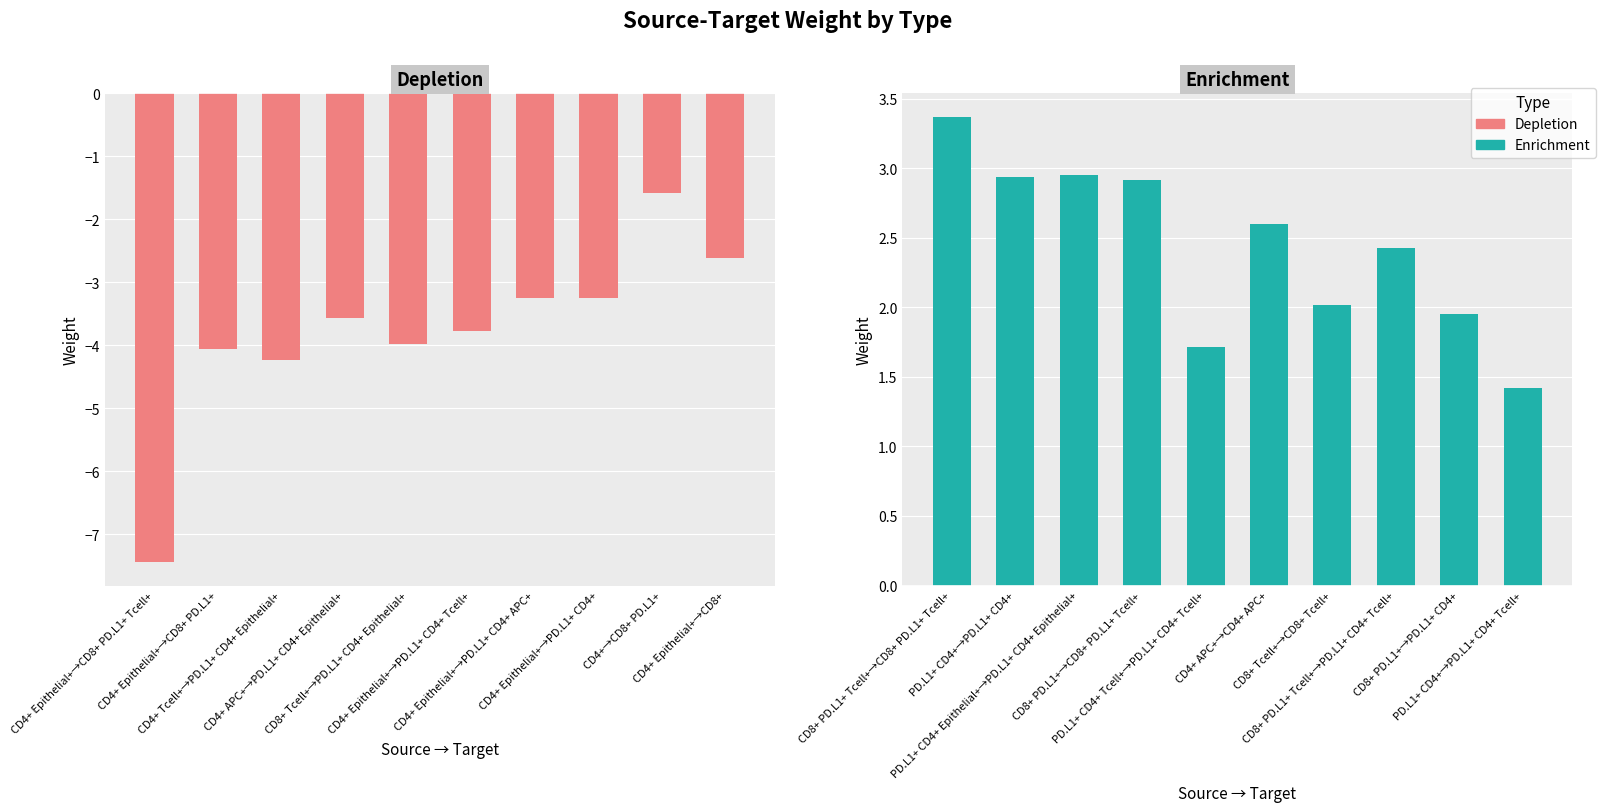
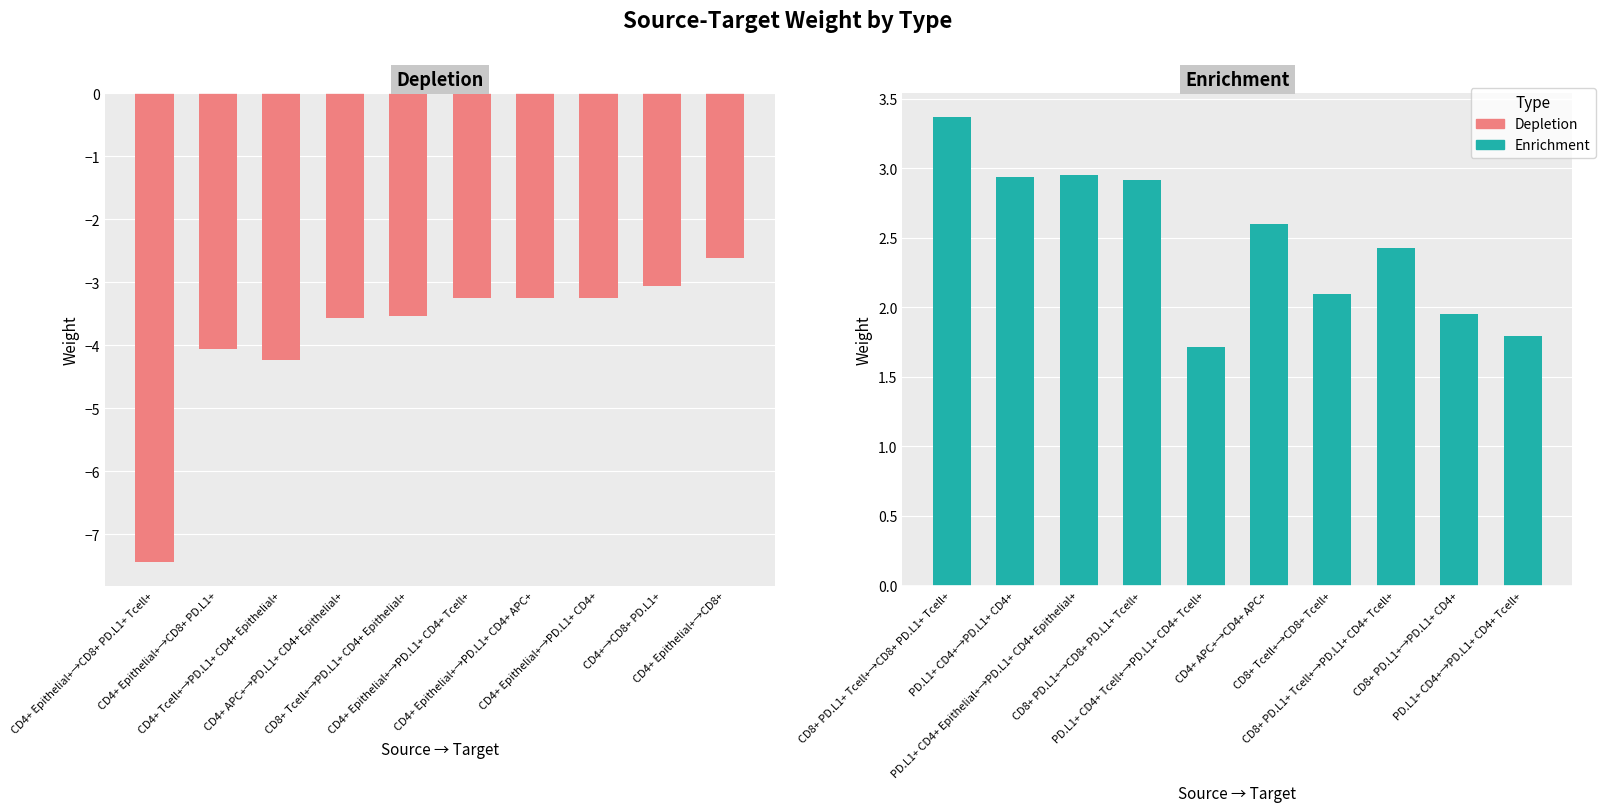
Depletion, CD8+ Tcell+→PD.L1+ CD4+ Epithelial+: -4.0 -> -3.5
Depletion, CD4+ Epithelial+→PD.L1+ CD4+ Tcell+: -3.8 -> -3.3
Depletion, CD4+→CD8+ PD.L1+: -1.6 -> -3.1
Enrichment, CD8+ Tcell+→CD8+ Tcell+: 2.02 -> 2.09
Enrichment, PD.L1+ CD4+→PD.L1+ CD4+ Tcell+: 1.42 -> 1.79
